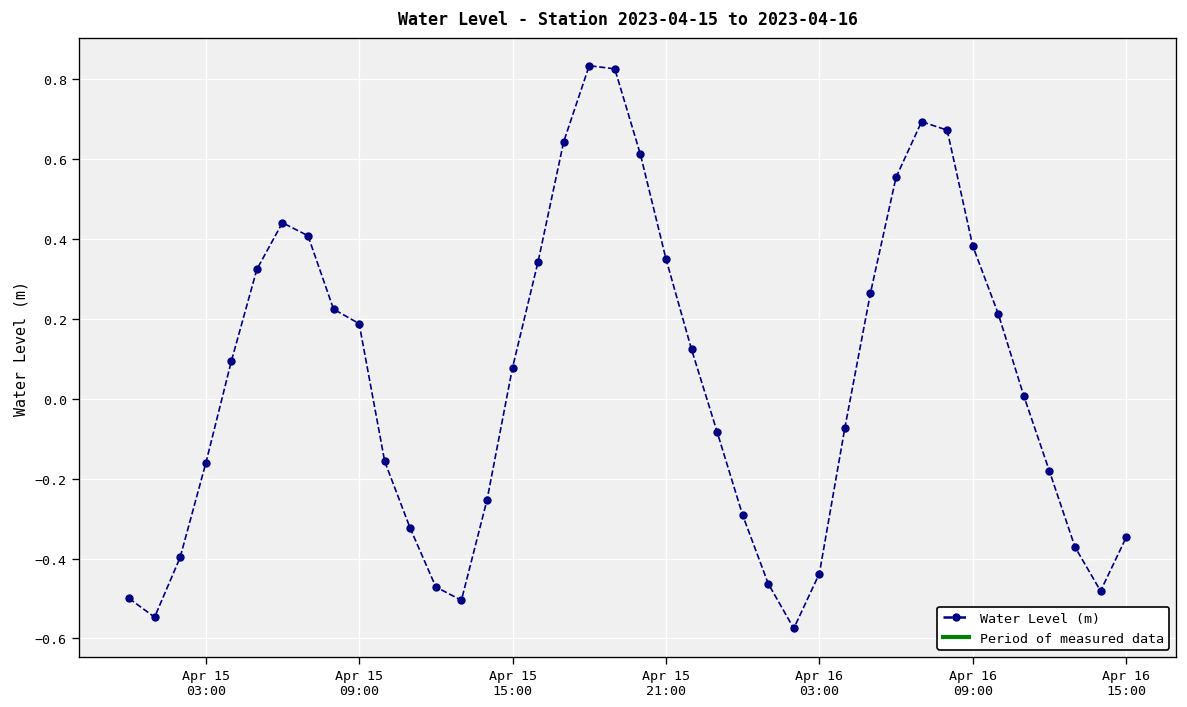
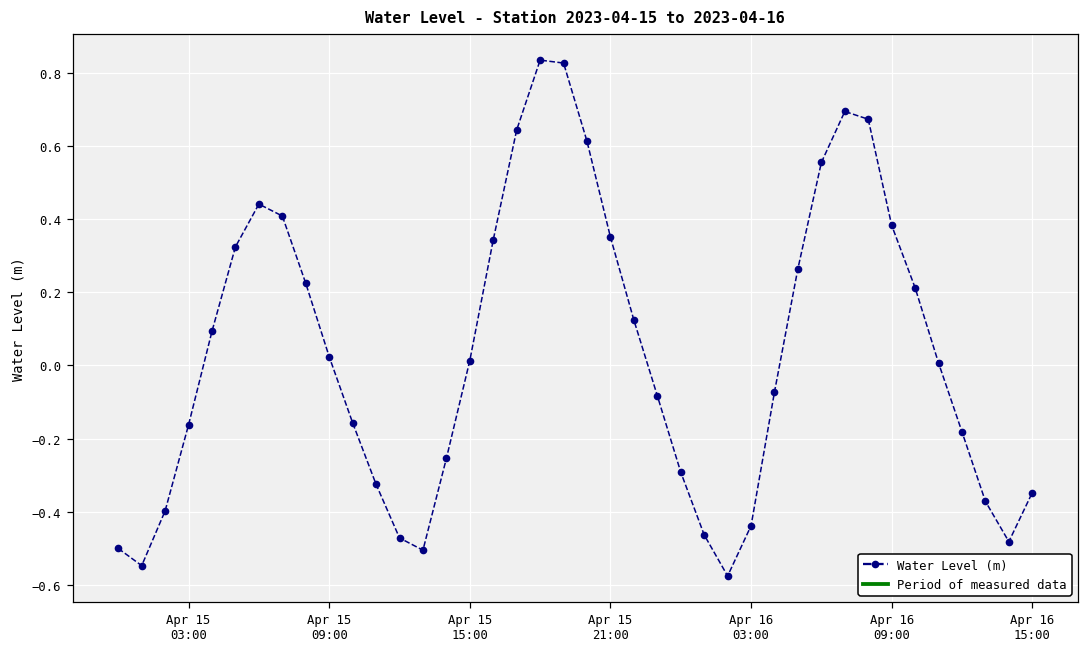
Apr 15 09:00: 0.19 -> 0.02
Apr 15 15:00: 0.08 -> 0.01
